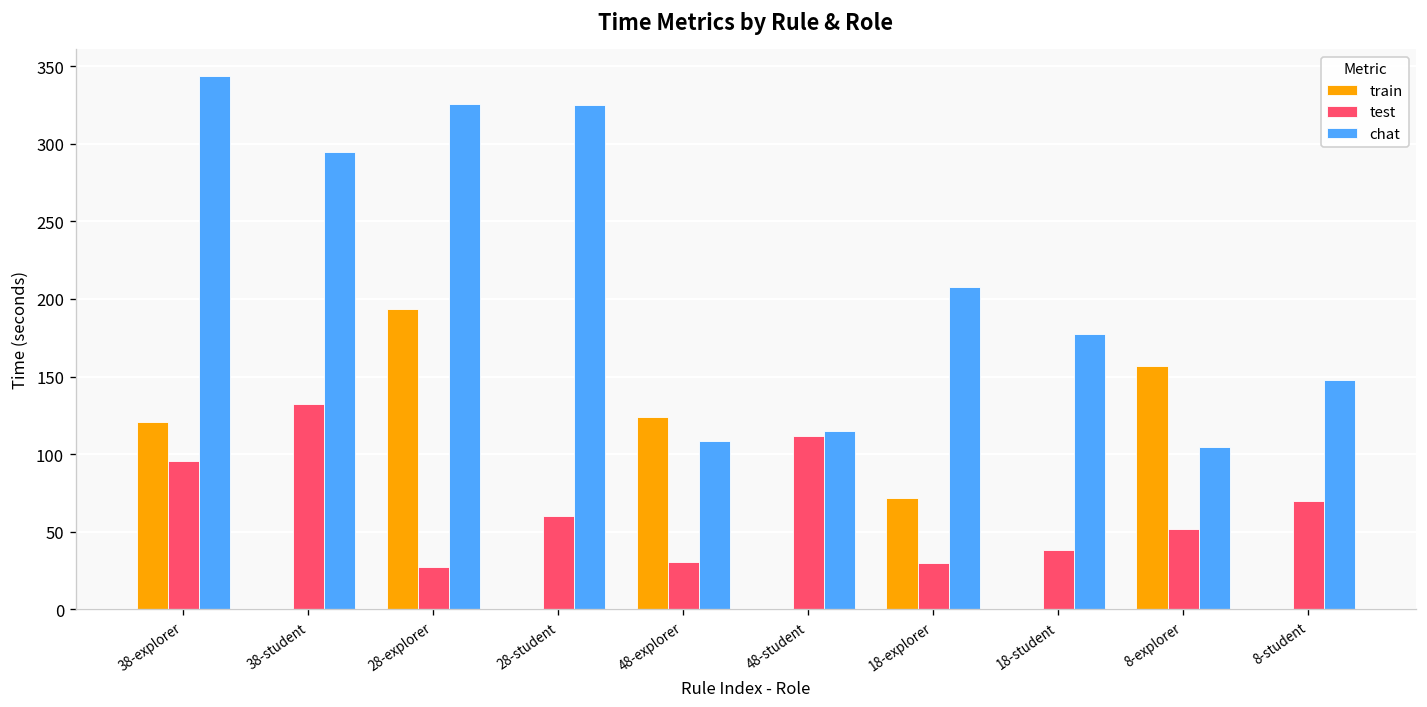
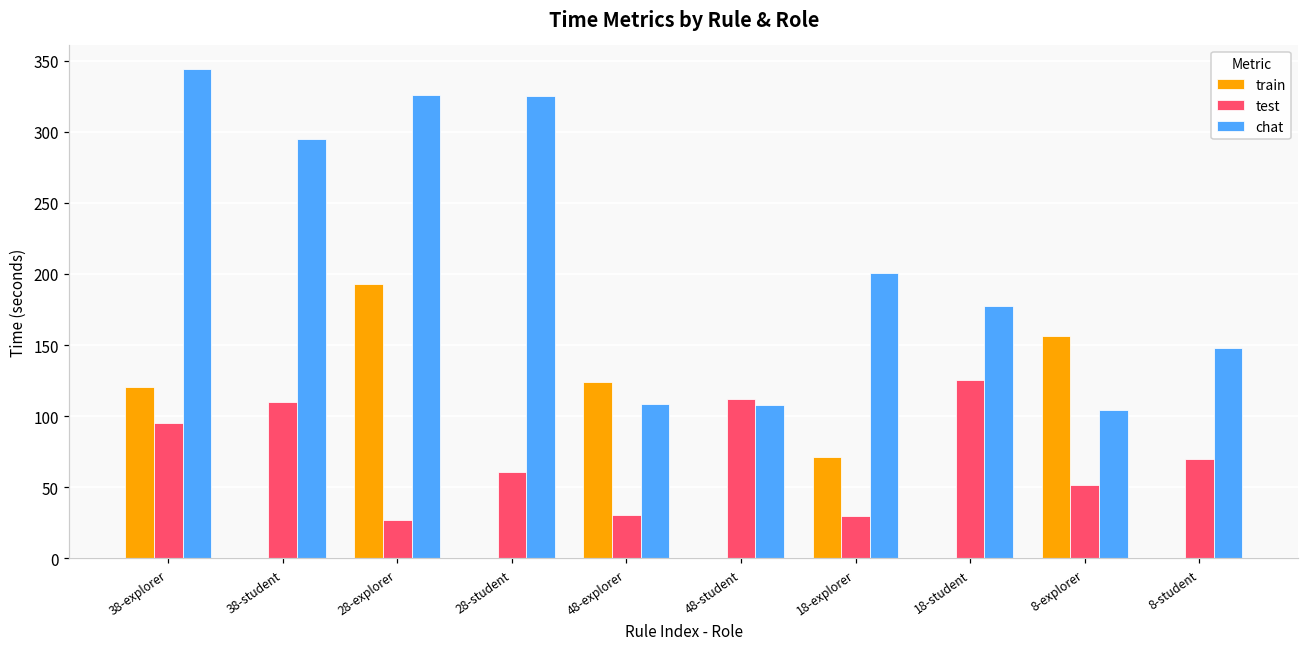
test, 38-student: 132 -> 110
chat, 48-student: 115 -> 108
chat, 18-explorer: 208 -> 201
test, 18-student: 38 -> 125
